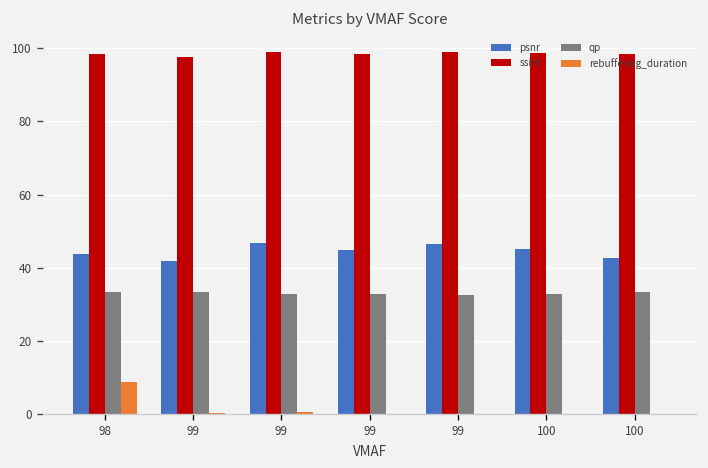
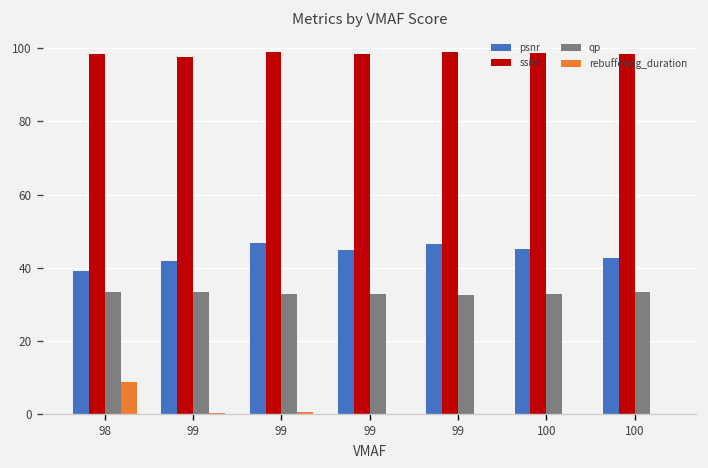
psnr, 98: 44 -> 39
